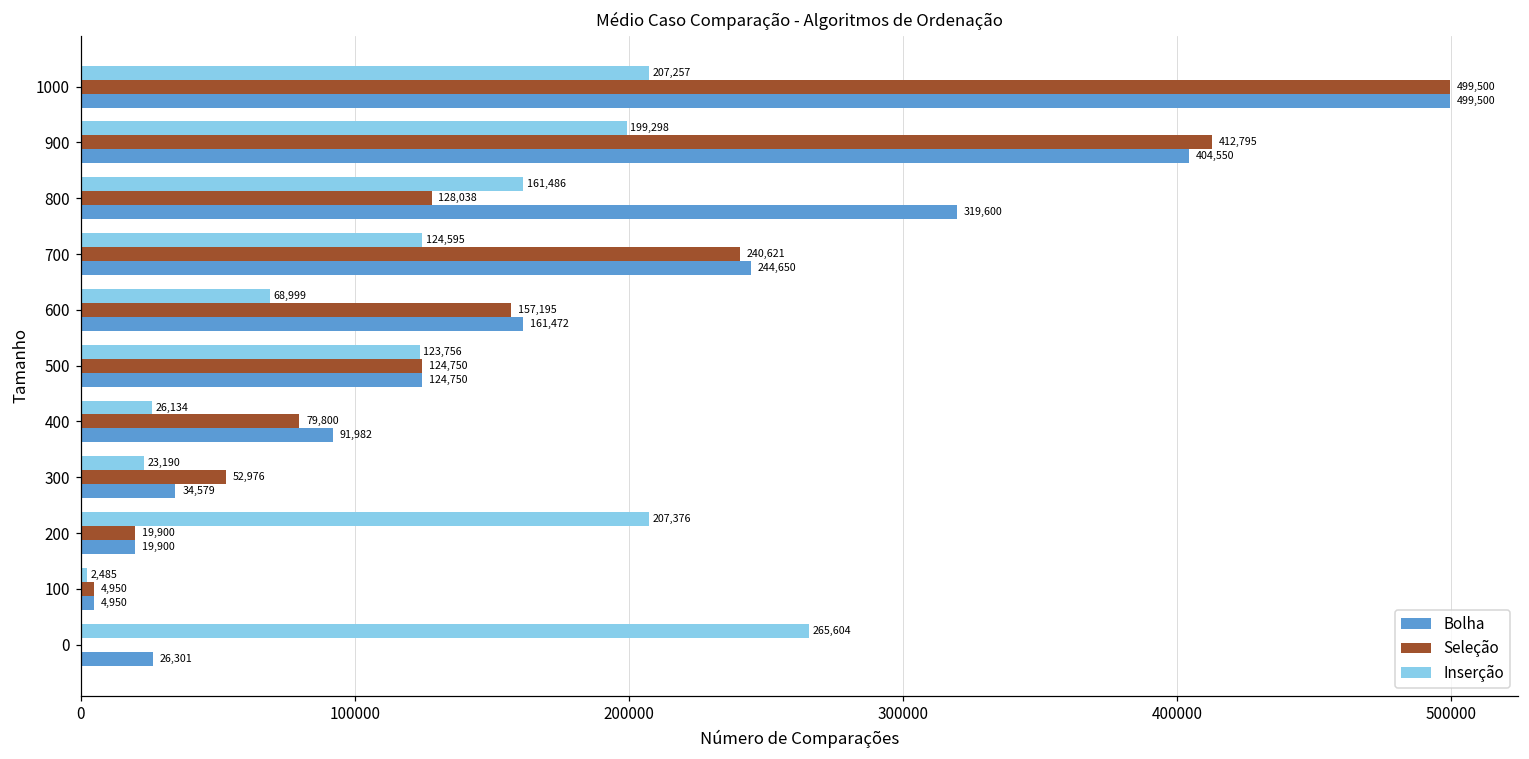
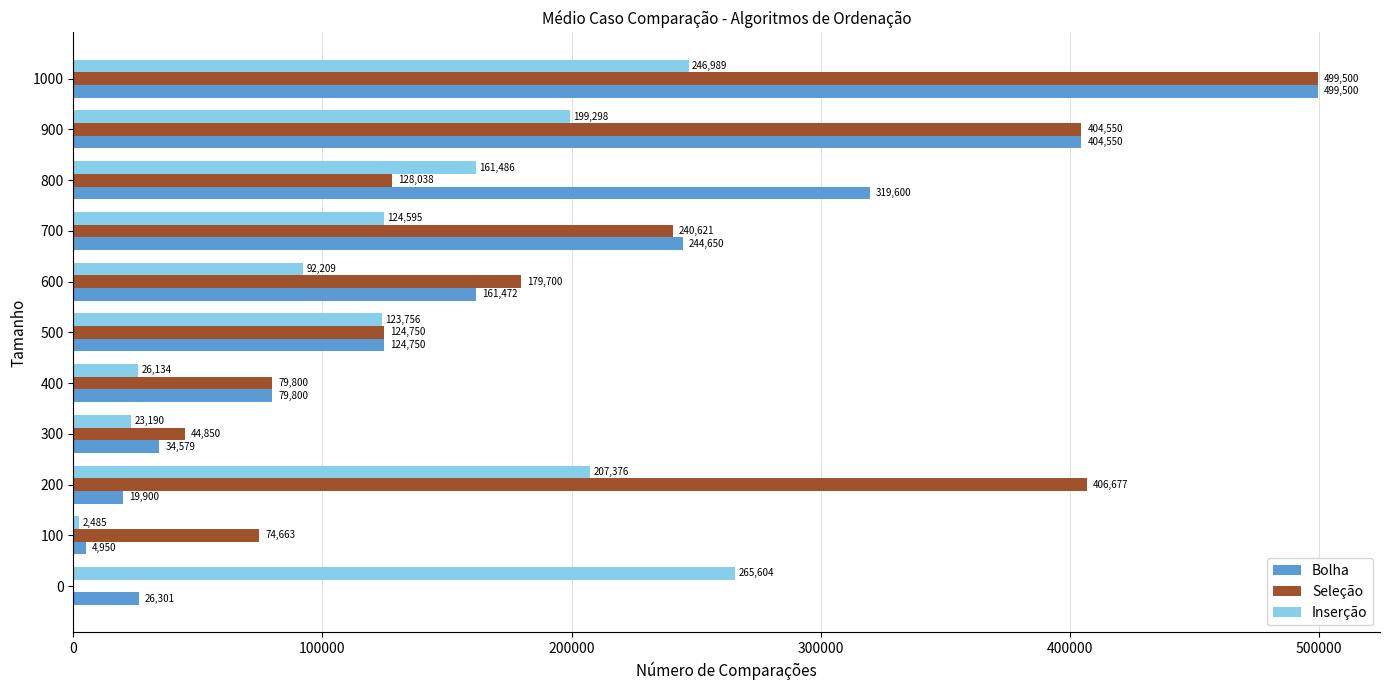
Inserção, 1000: 207,257 -> 246,989
Seleção, 900: 412,795 -> 404,550
Inserção, 600: 68,999 -> 92,209
Seleção, 600: 157,195 -> 179,700
Bolha, 400: 91,982 -> 79,800
Seleção, 300: 52,976 -> 44,850
Seleção, 200: 19,900 -> 406,677
Seleção, 100: 4,950 -> 74,663
